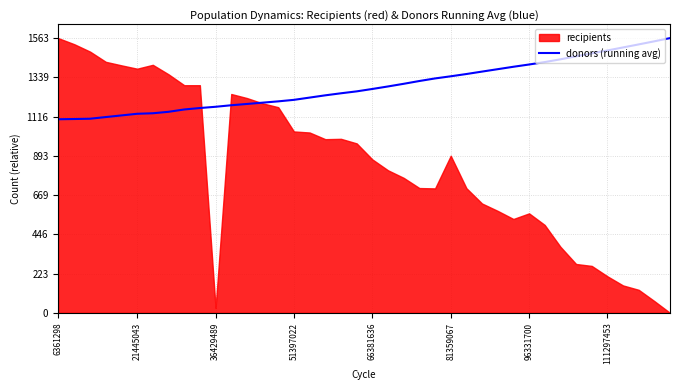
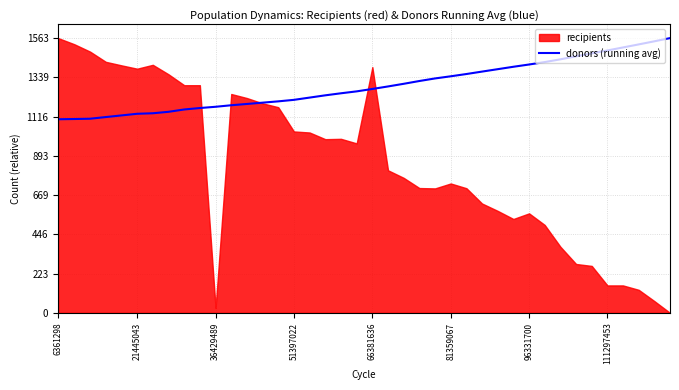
recipients, 66381636: 870 -> 1400
recipients, 81359067: 890 -> 740
recipients, 111297453: 210 -> 160
